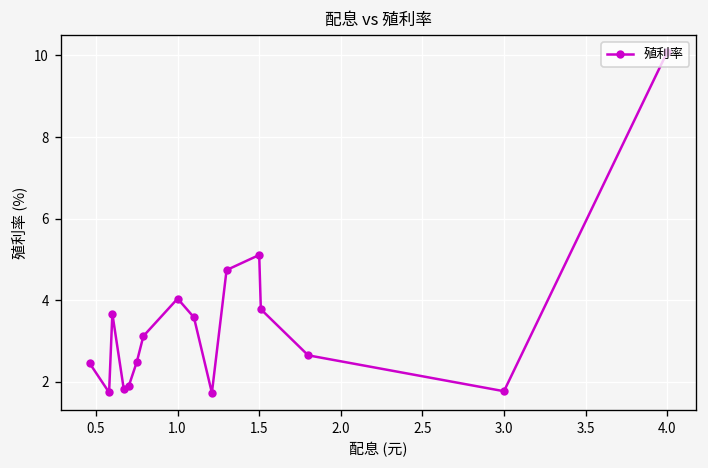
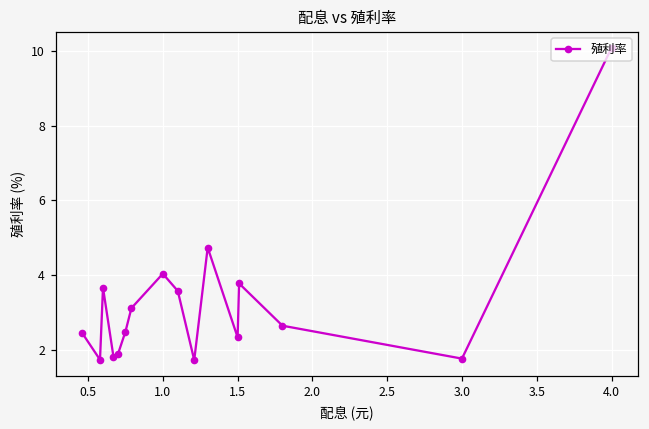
1.5: 5.1 -> 2.3
